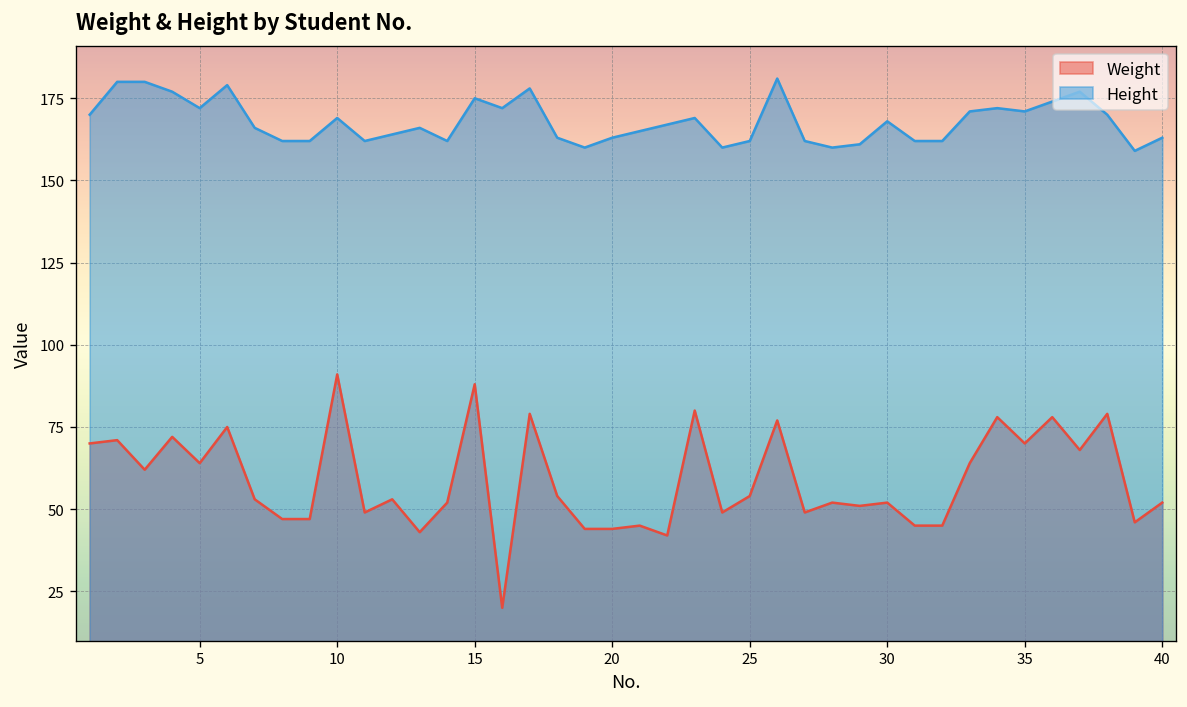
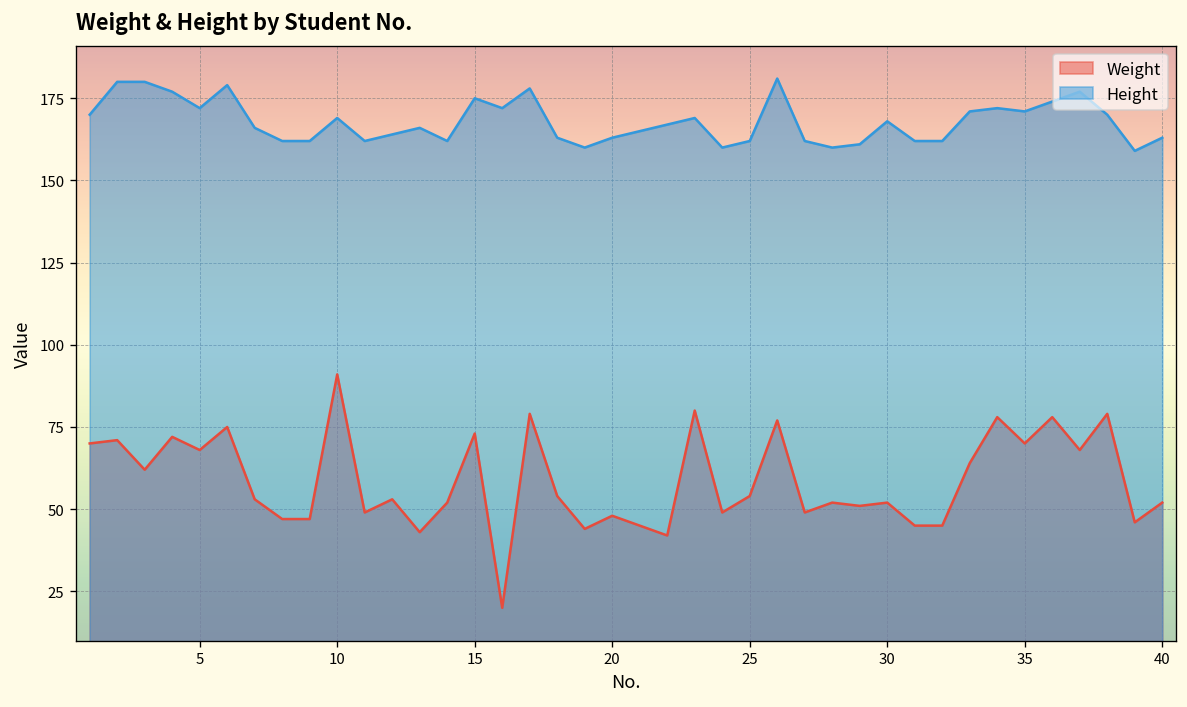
Weight, 5: 64 -> 68
Weight, 15: 88 -> 73
Weight, 20: 44 -> 48
